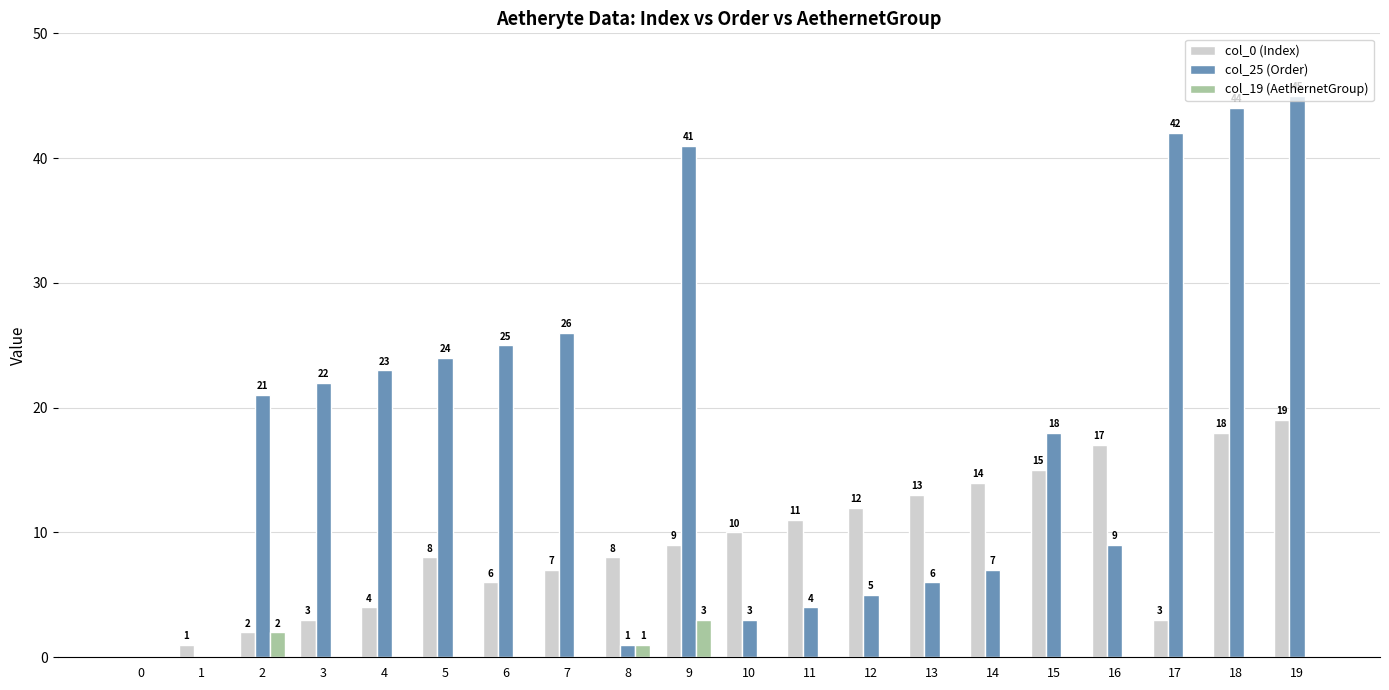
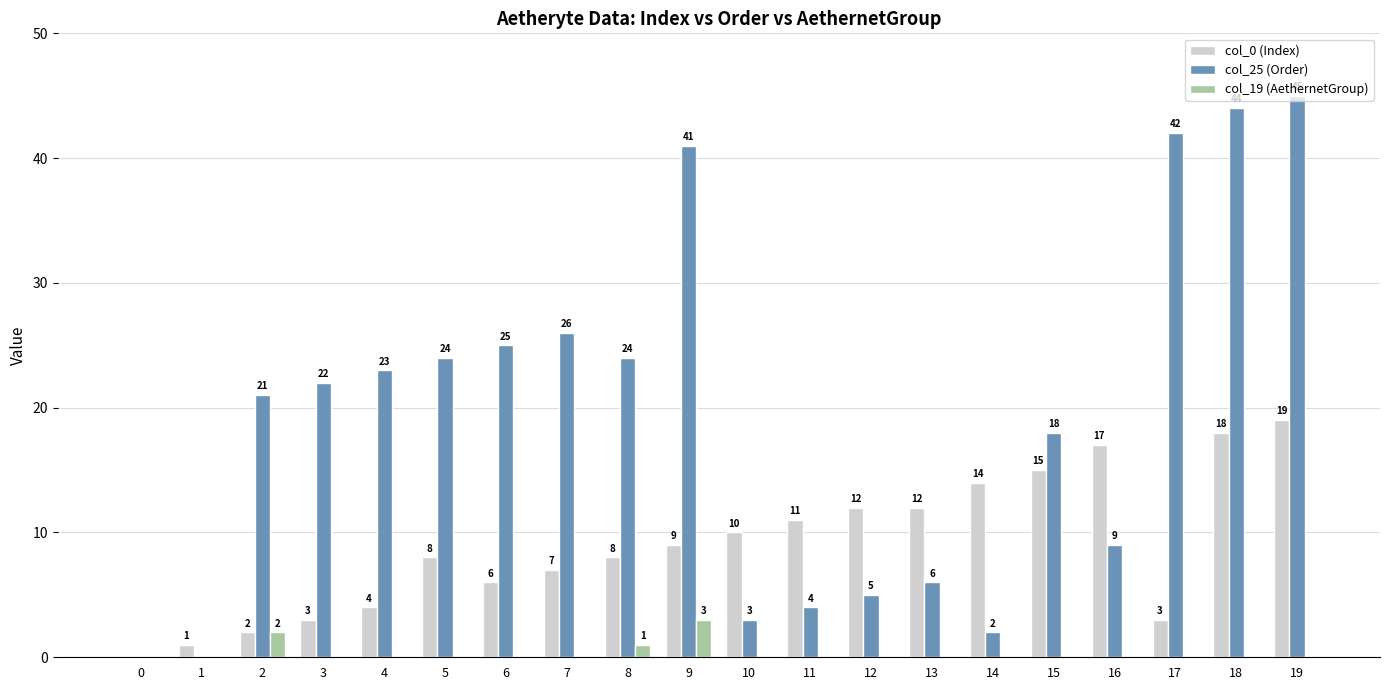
col_25 (Order), 8: 1 -> 24
col_0 (Index), 13: 13 -> 12
col_25 (Order), 14: 7 -> 2
